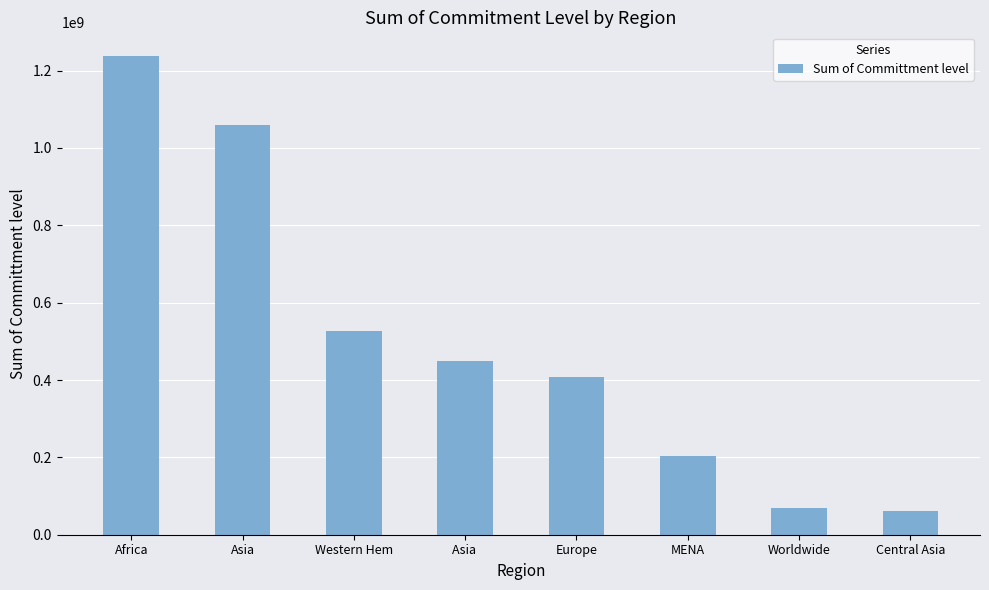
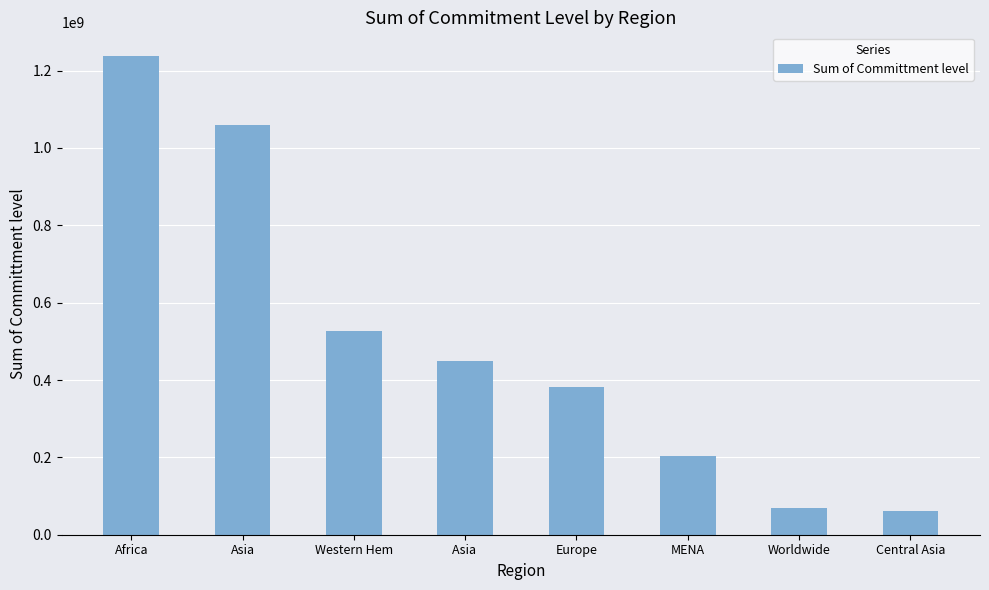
Europe: 410000000 -> 380000000
